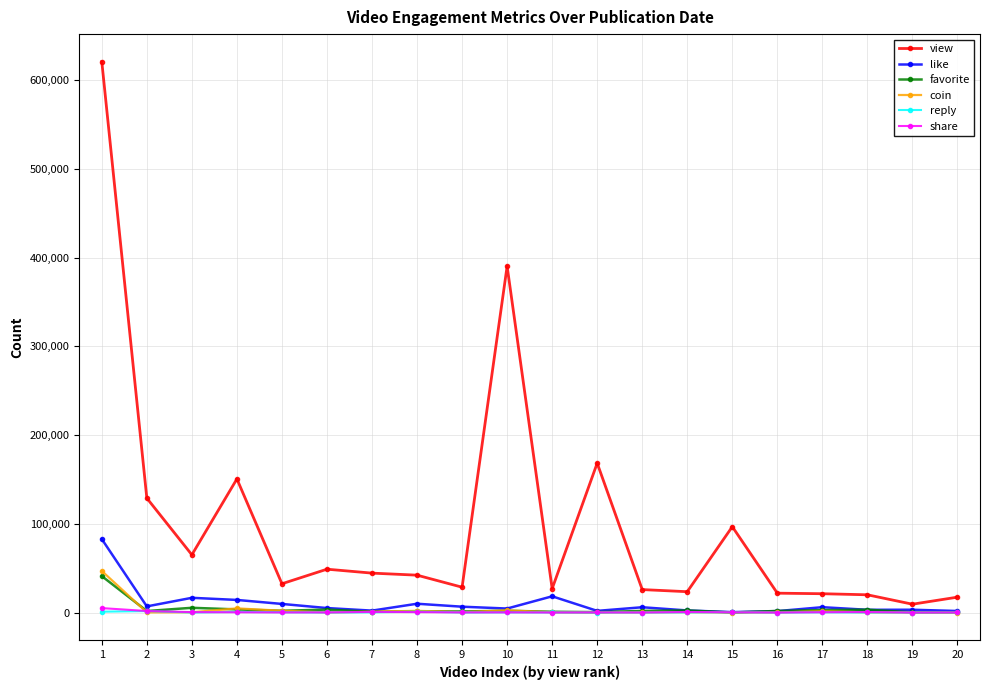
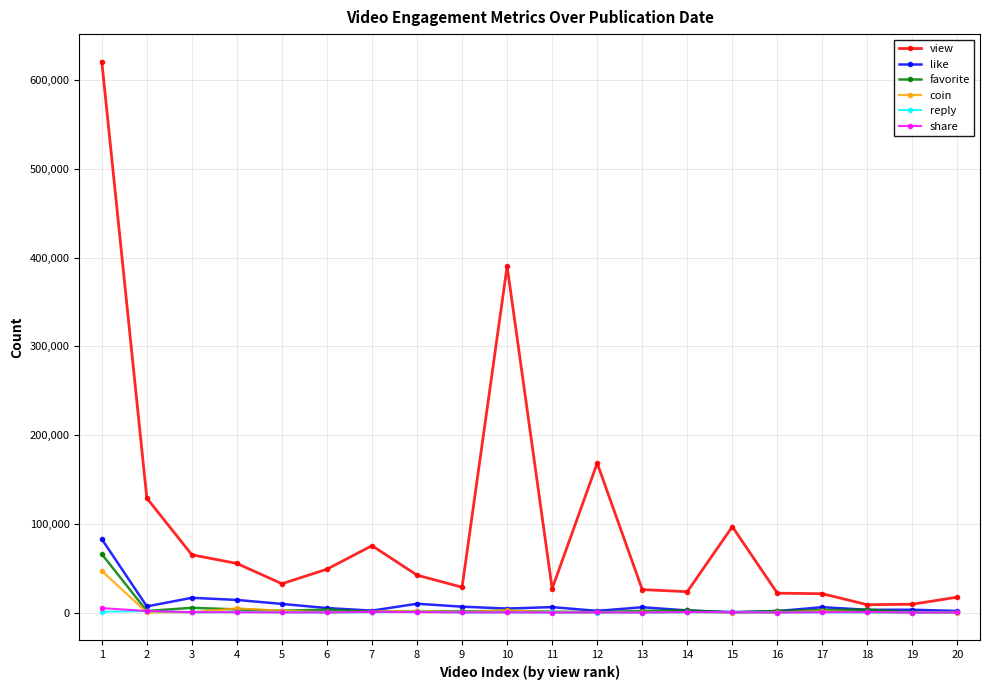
favorite, 1: 40,000 -> 70,000
view, 4: 150,000 -> 60,000
view, 7: 40,000 -> 80,000
like, 11: 20,000 -> 10,000
view, 18: 20,000 -> 10,000
